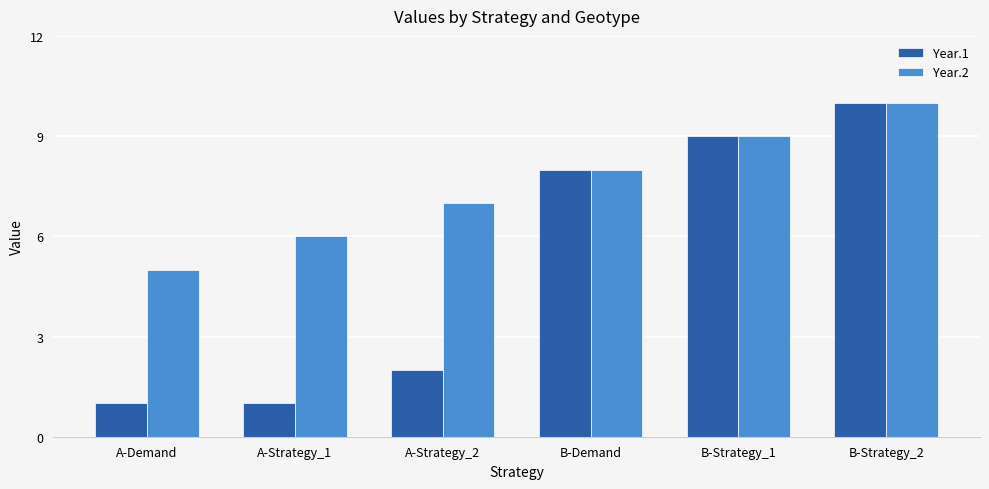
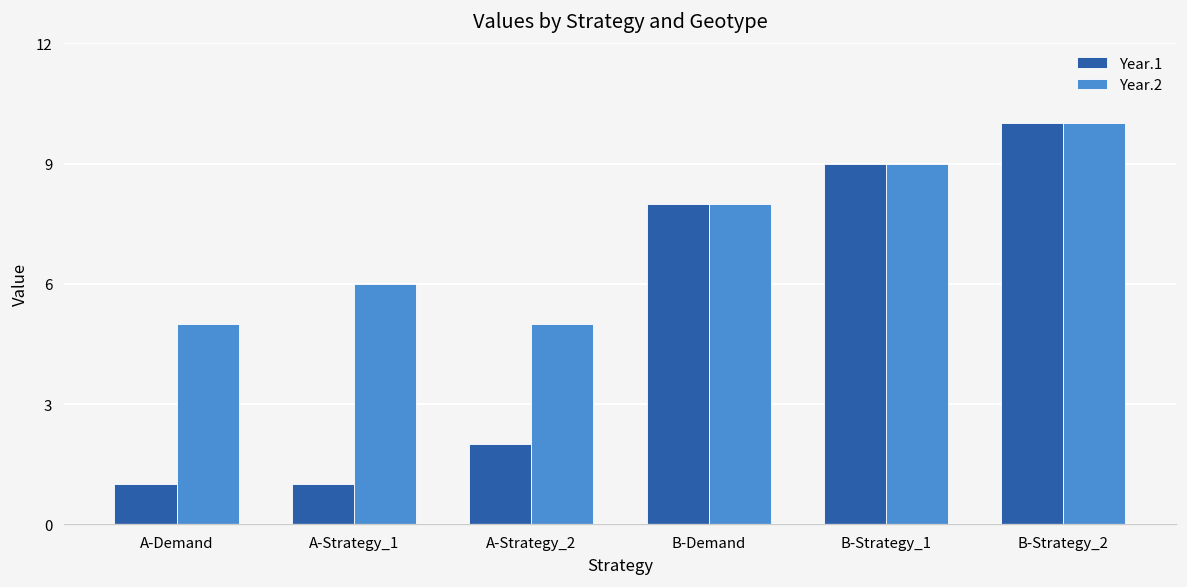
Year.2, A-Strategy_2: 7 -> 5
